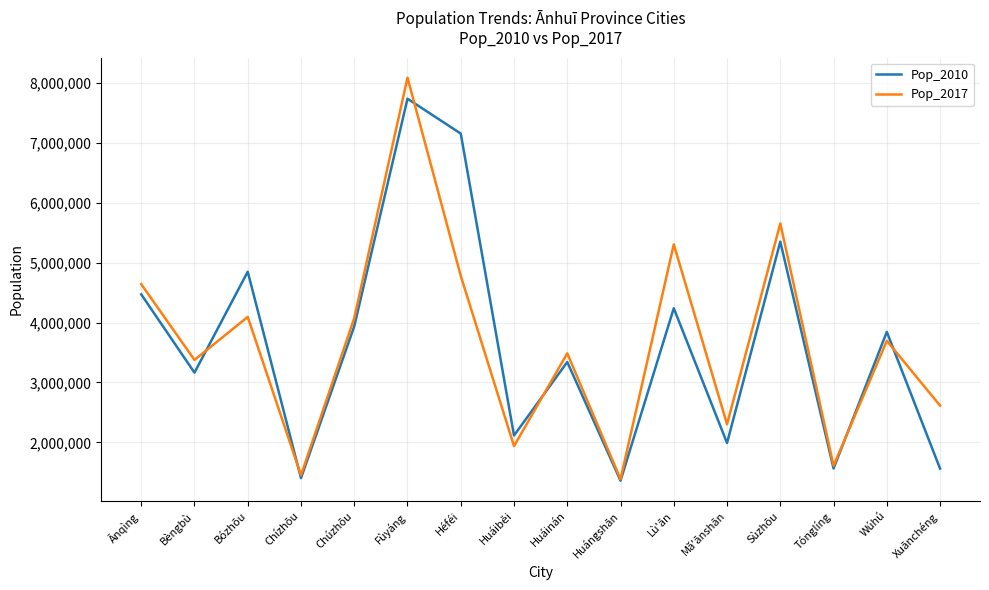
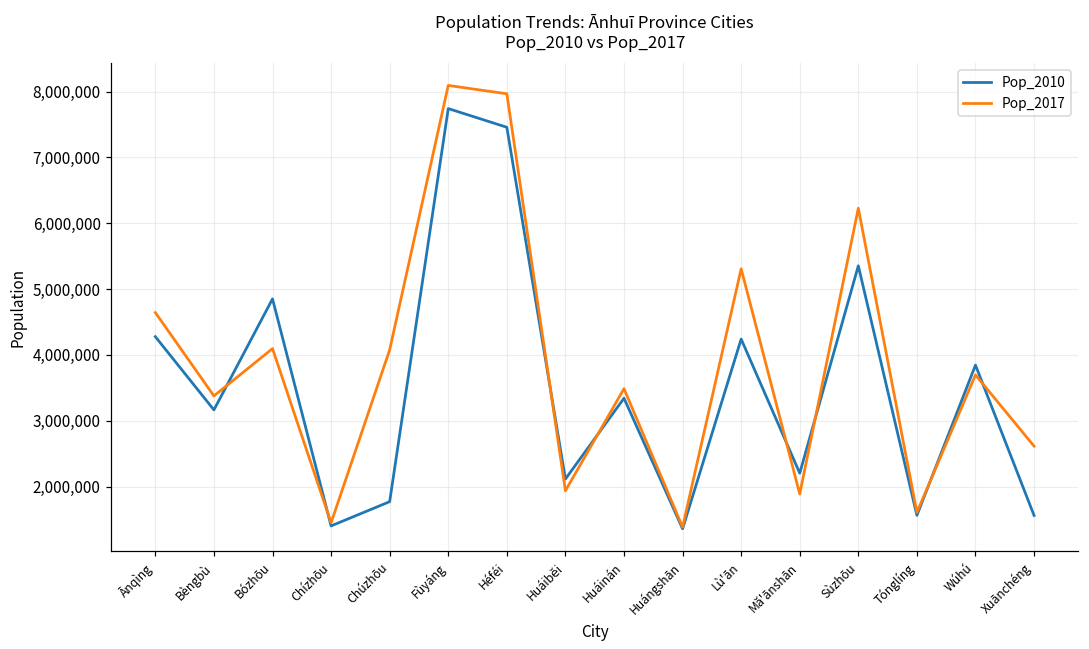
Pop_2010, Ānqìng: 4,500,000 -> 4,300,000
Pop_2010, Chúzhōu: 3,900,000 -> 1,800,000
Pop_2010, Héféi: 7,200,000 -> 7,500,000
Pop_2017, Héféi: 4,800,000 -> 8,000,000
Pop_2010, Mă'ānshān: 2,000,000 -> 2,200,000
Pop_2017, Mă'ānshān: 2,300,000 -> 1,900,000
Pop_2017, Sùzhōu: 5,700,000 -> 6,200,000
